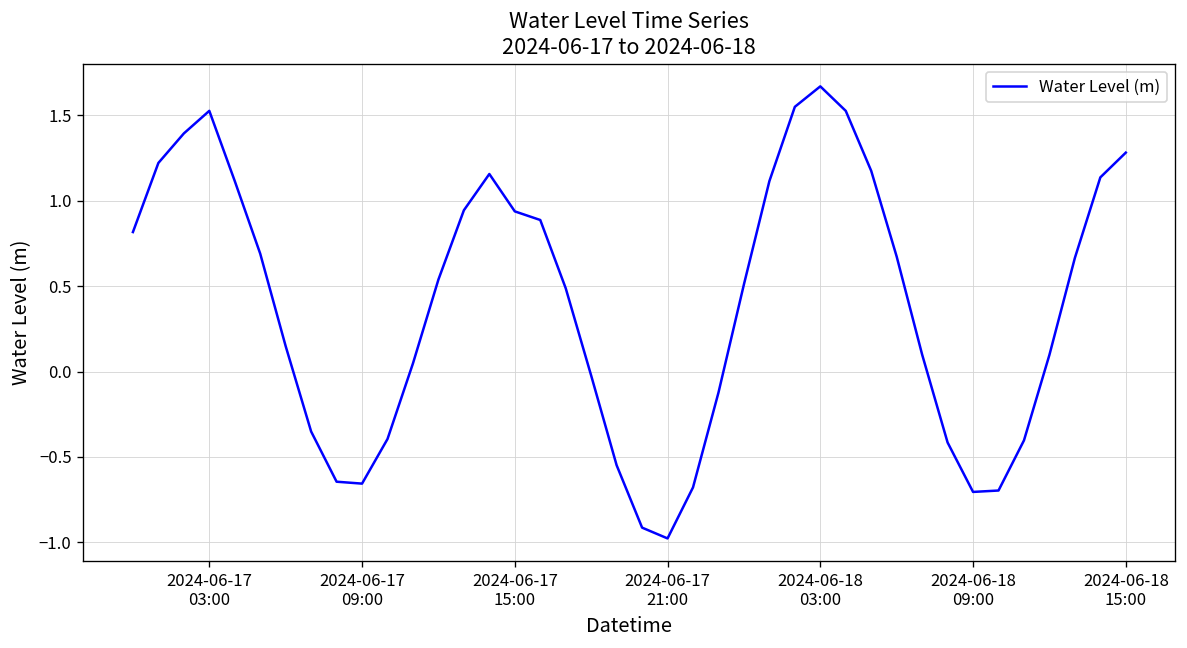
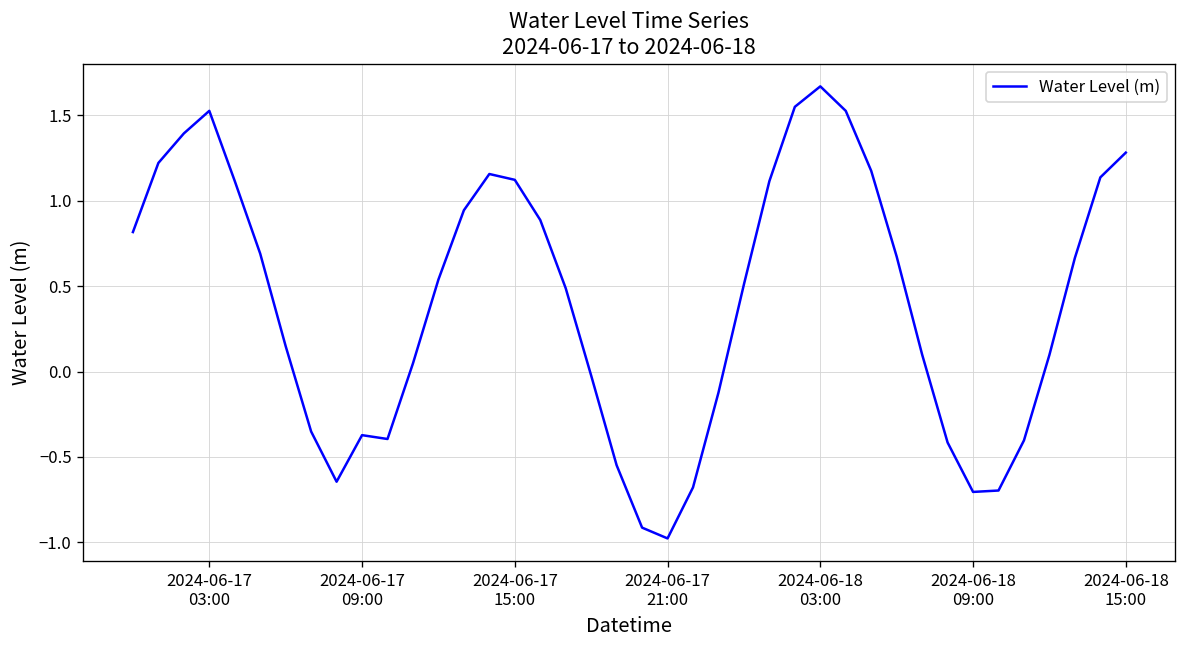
2024-06-17 09:00: -0.66 -> -0.37
2024-06-17 15:00: 0.94 -> 1.12
